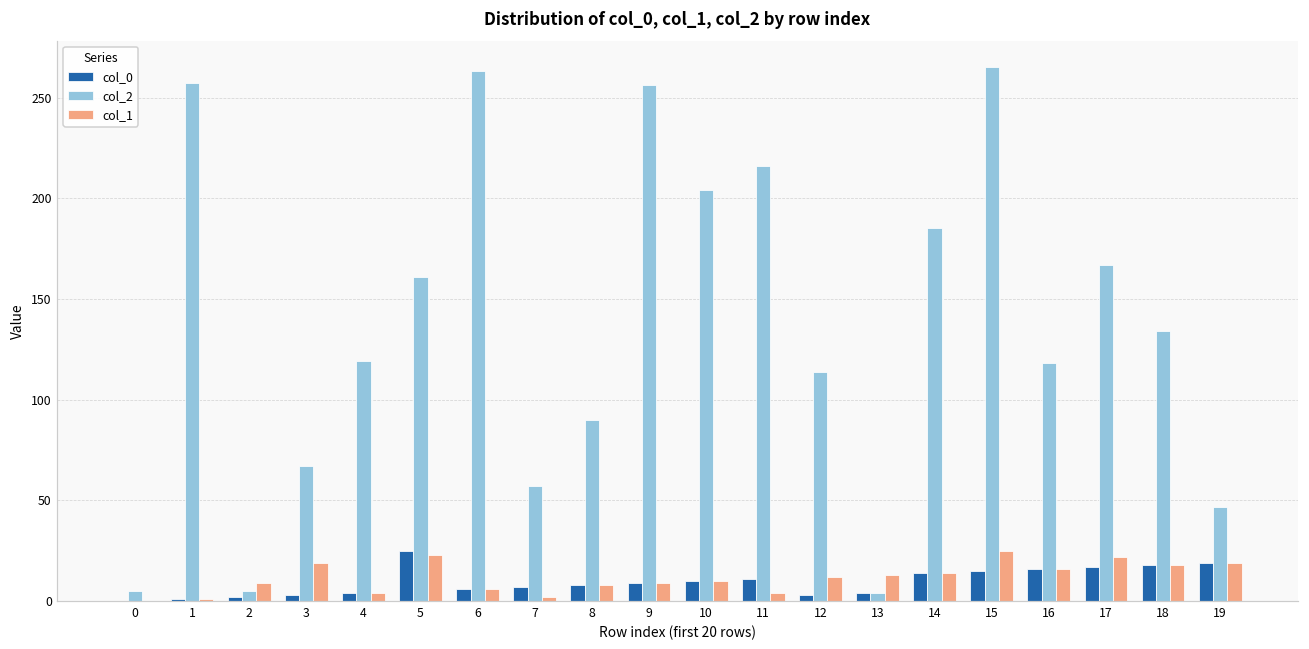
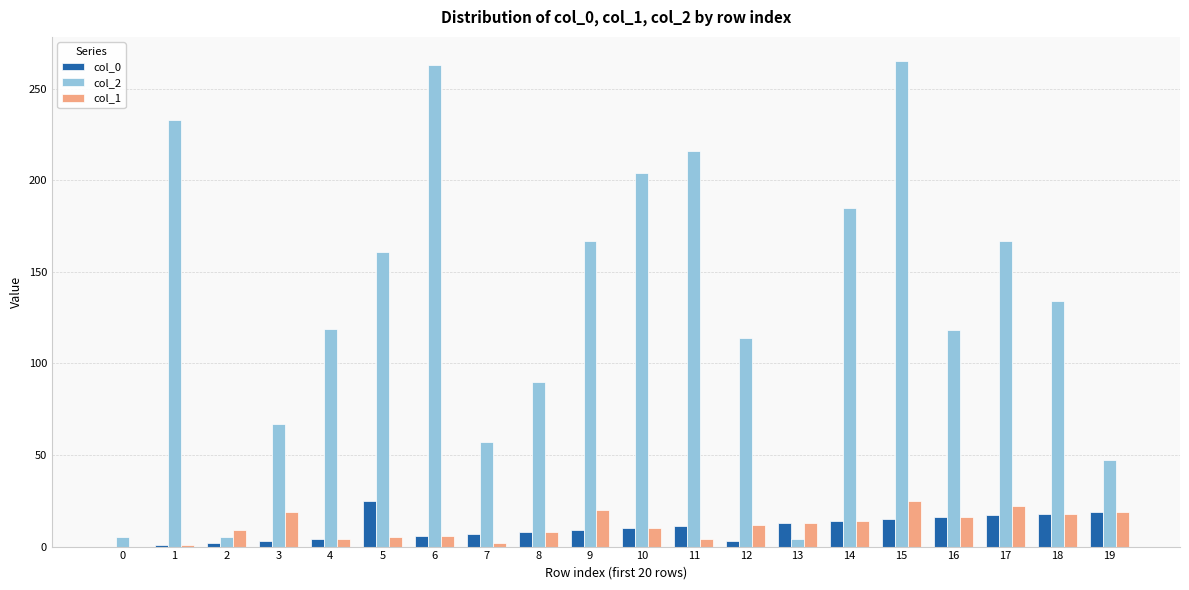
col_2, 1: 257 -> 233
col_1, 5: 23 -> 5
col_2, 9: 256 -> 167
col_1, 9: 9 -> 20
col_0, 13: 4 -> 13
